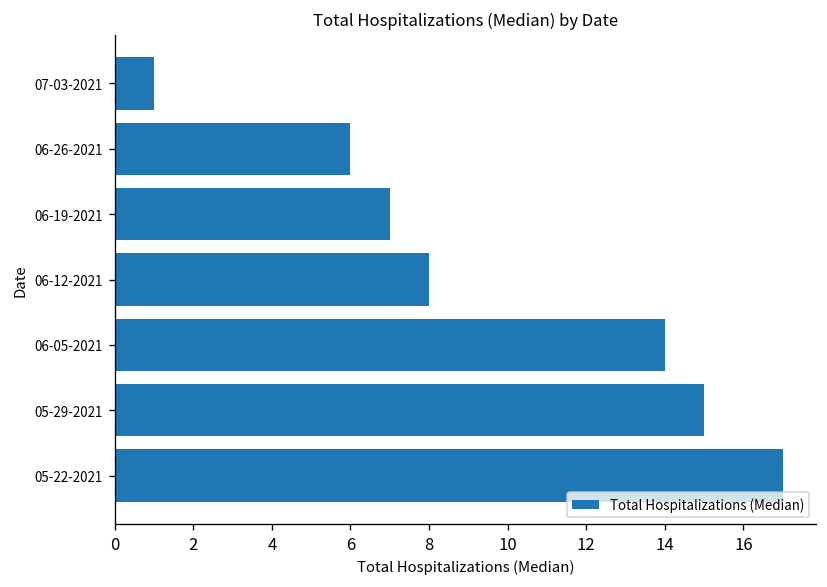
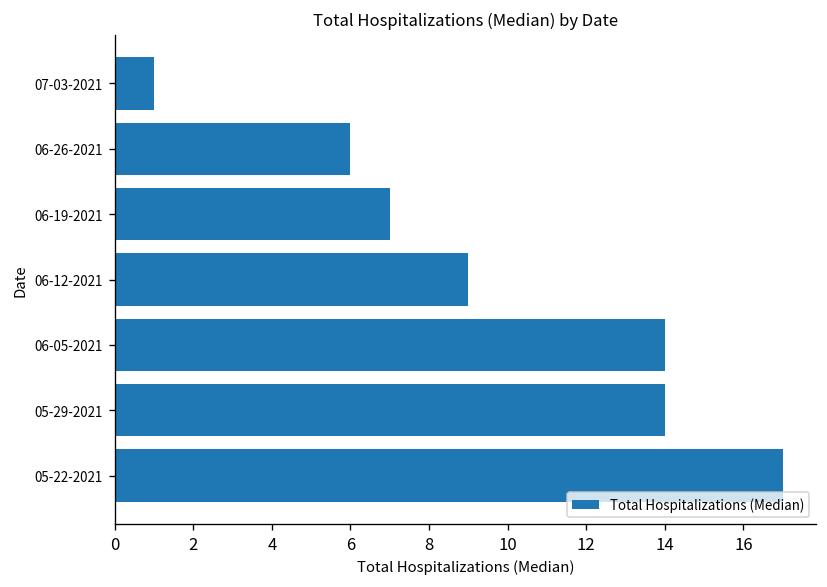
06-12-2021: 8 -> 9
05-29-2021: 15 -> 14
